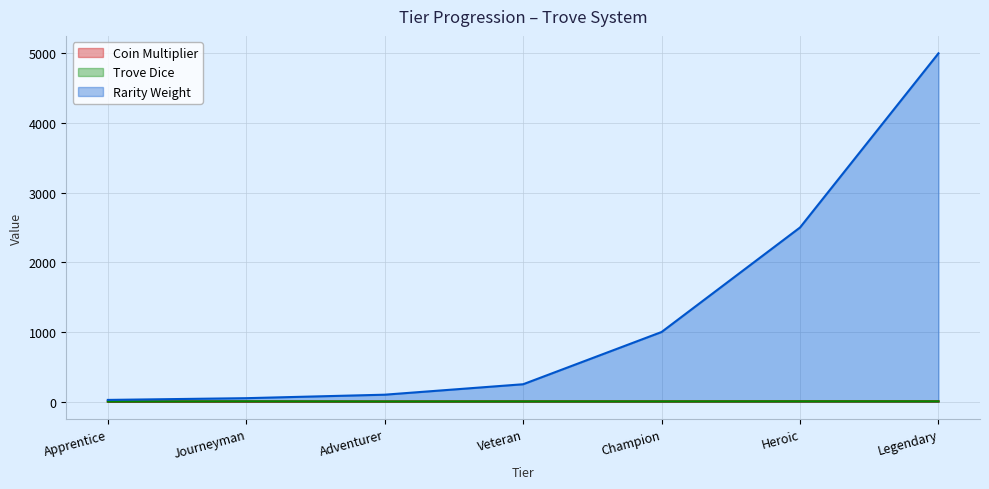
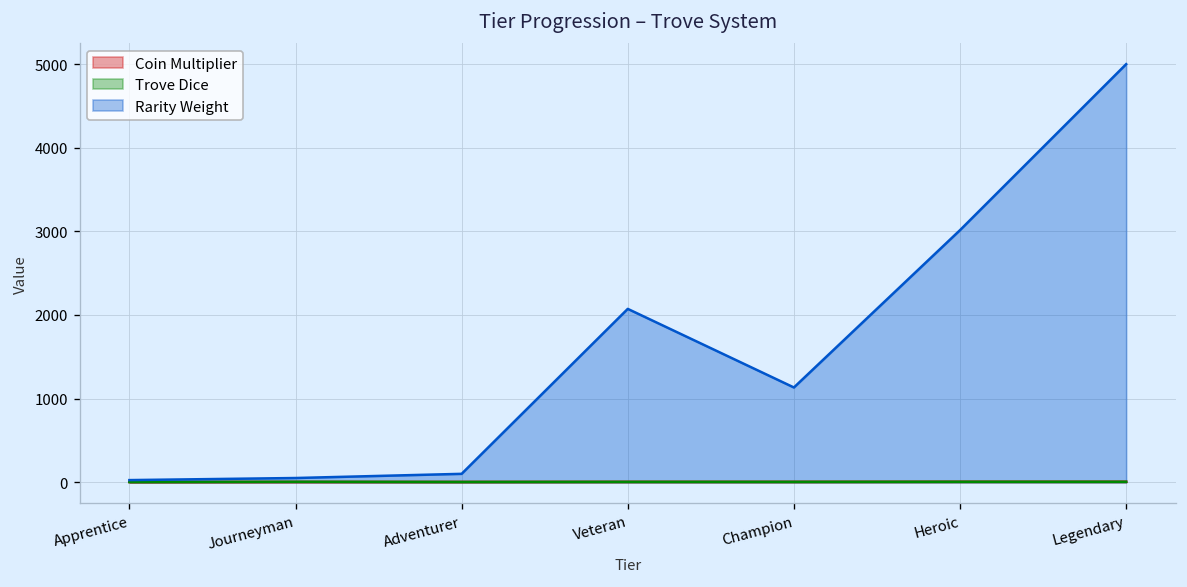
Rarity Weight, Veteran: 300 -> 2100
Rarity Weight, Champion: 1000 -> 1100
Rarity Weight, Heroic: 2500 -> 3000
